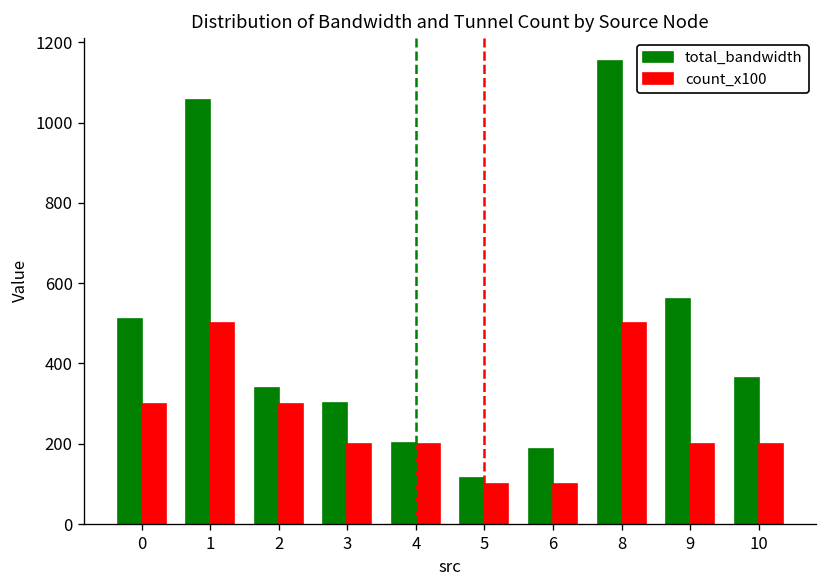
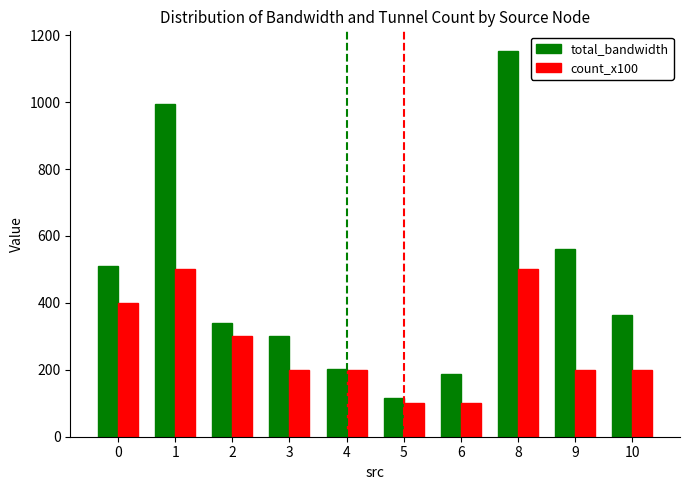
count_x100, 0: 300 -> 400
total_bandwidth, 1: 1060 -> 990
